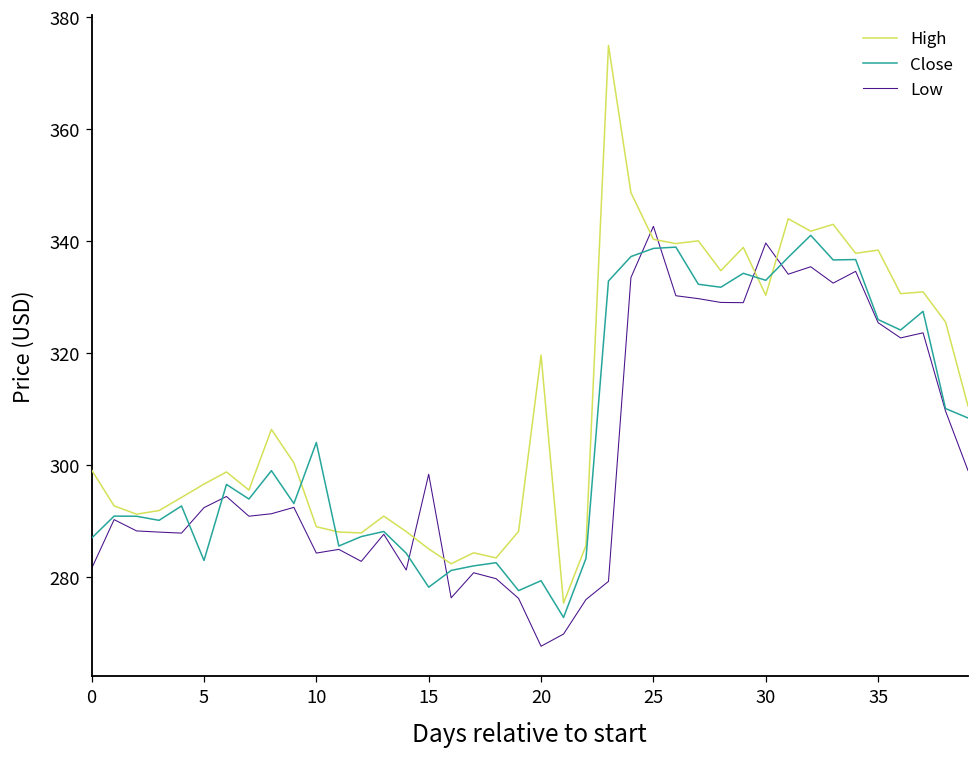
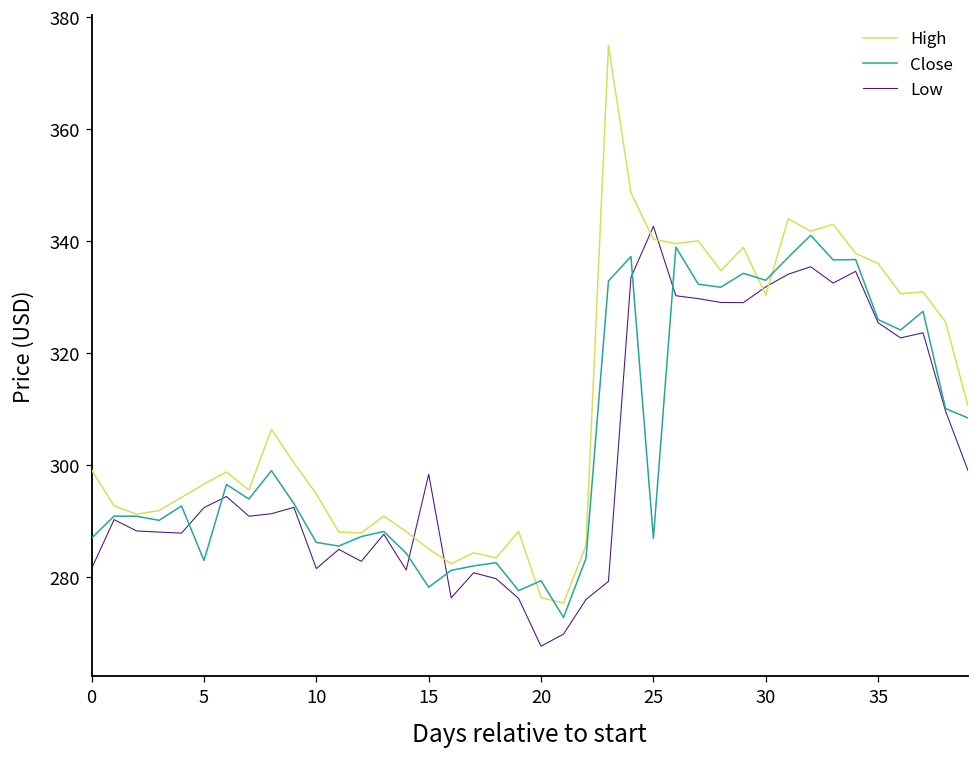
High, 10: 289 -> 295
Close, 10: 304 -> 286
Low, 10: 284 -> 281
High, 20: 320 -> 276
Close, 25: 339 -> 287
Low, 30: 340 -> 332
High, 35: 338 -> 336
